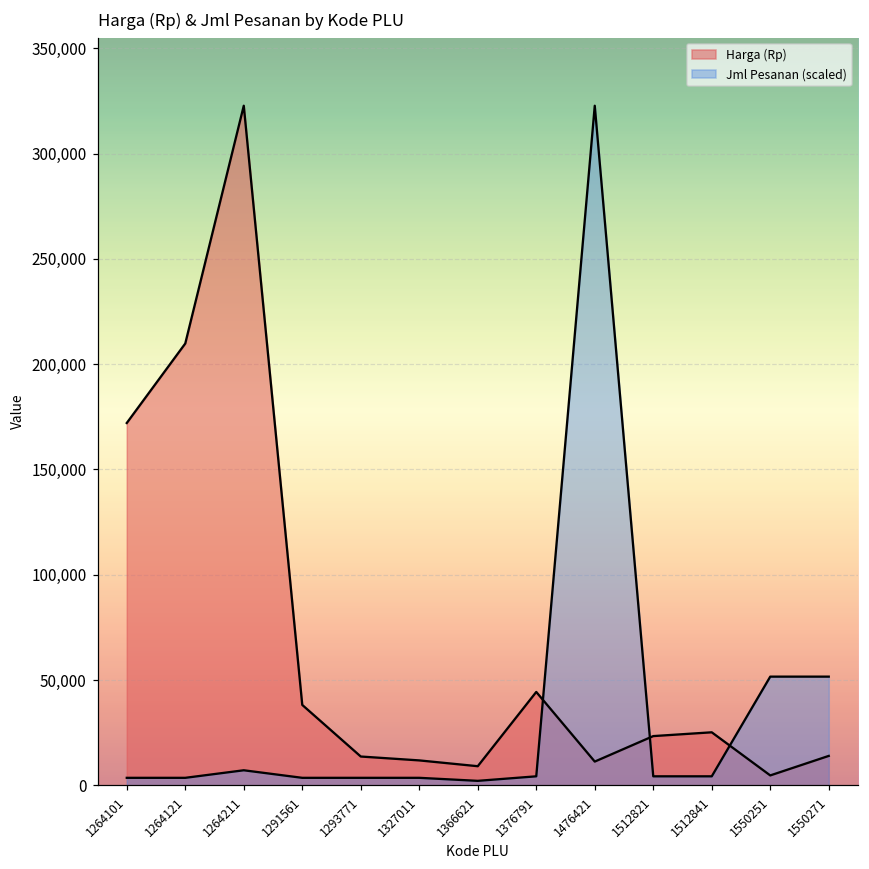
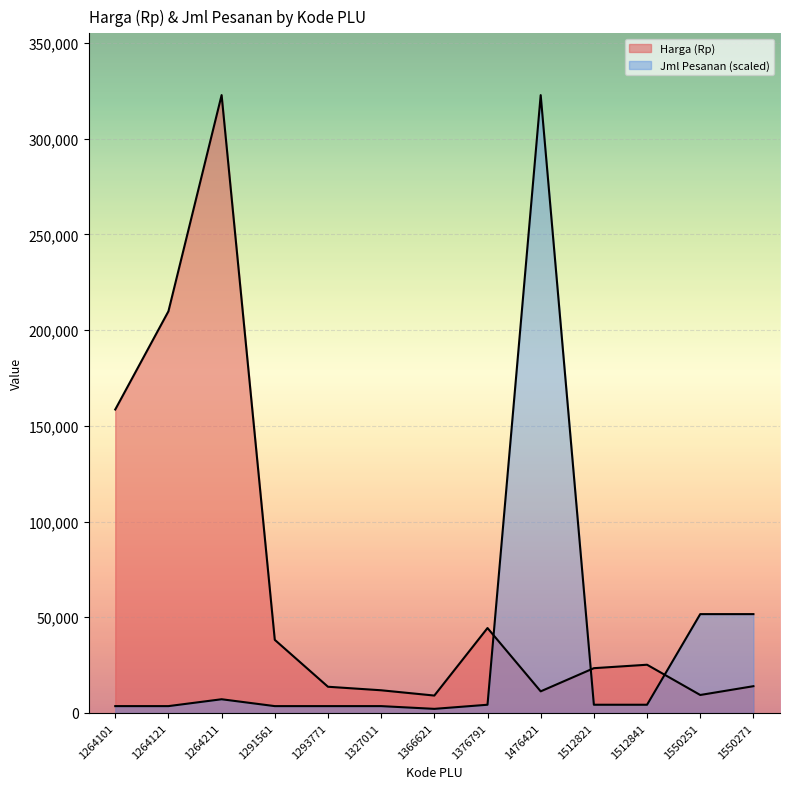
Harga (Rp), 1264101: 172,000 -> 159,000
Harga (Rp), 1550251: 5,000 -> 9,000
